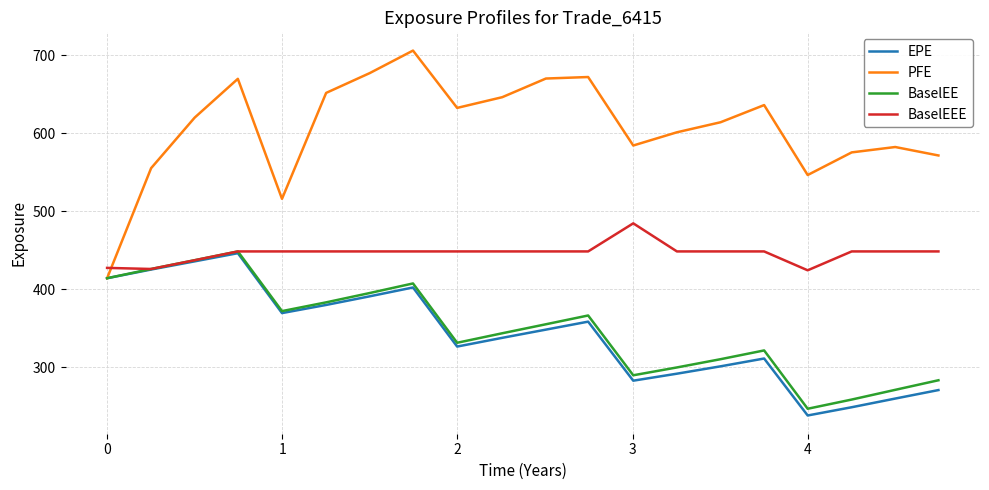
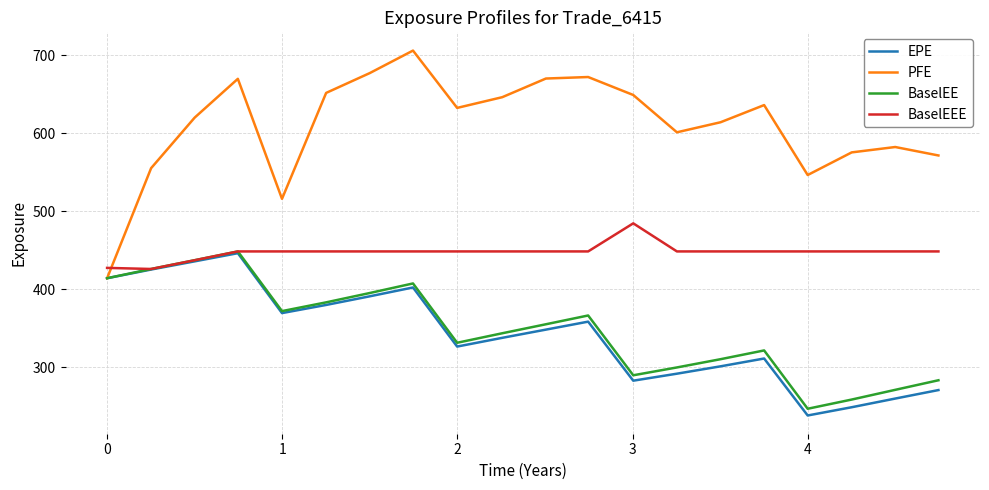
PFE, 3: 580 -> 650
BaselEEE, 4: 420 -> 450
